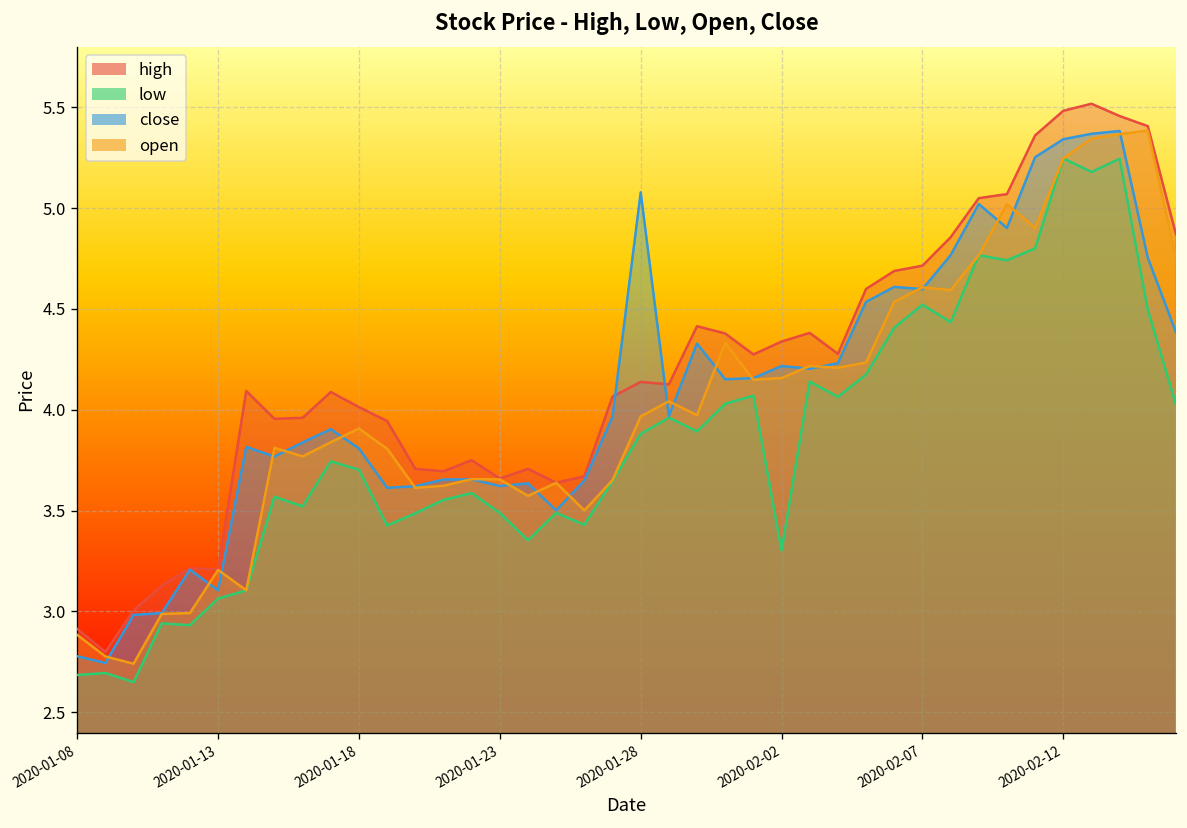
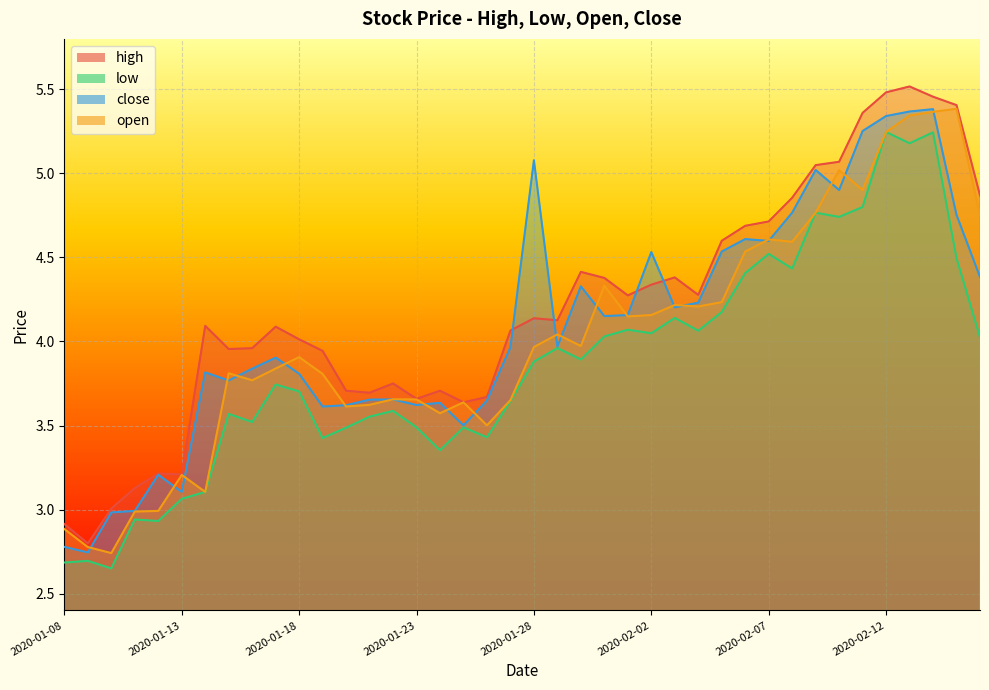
low, 2020-02-02: 3.30 -> 4.05
close, 2020-02-02: 4.22 -> 4.53
